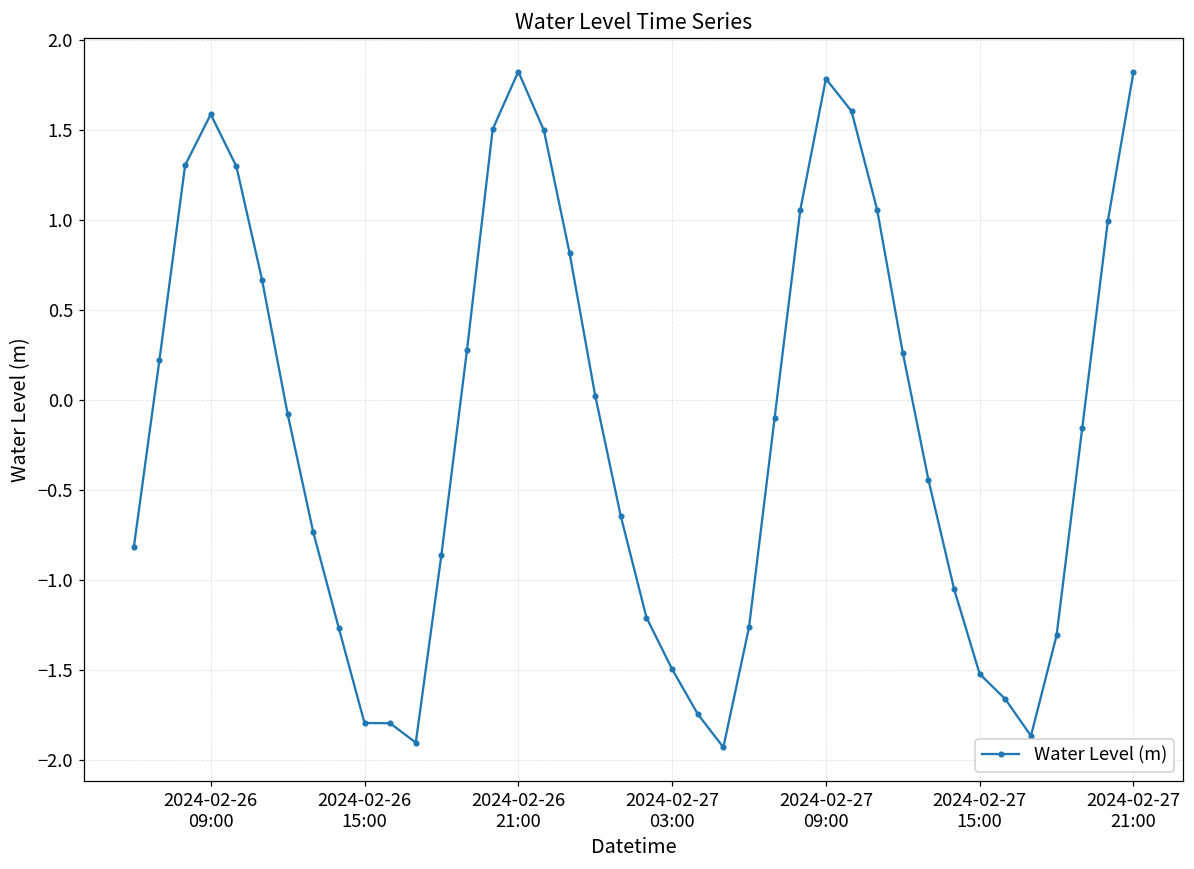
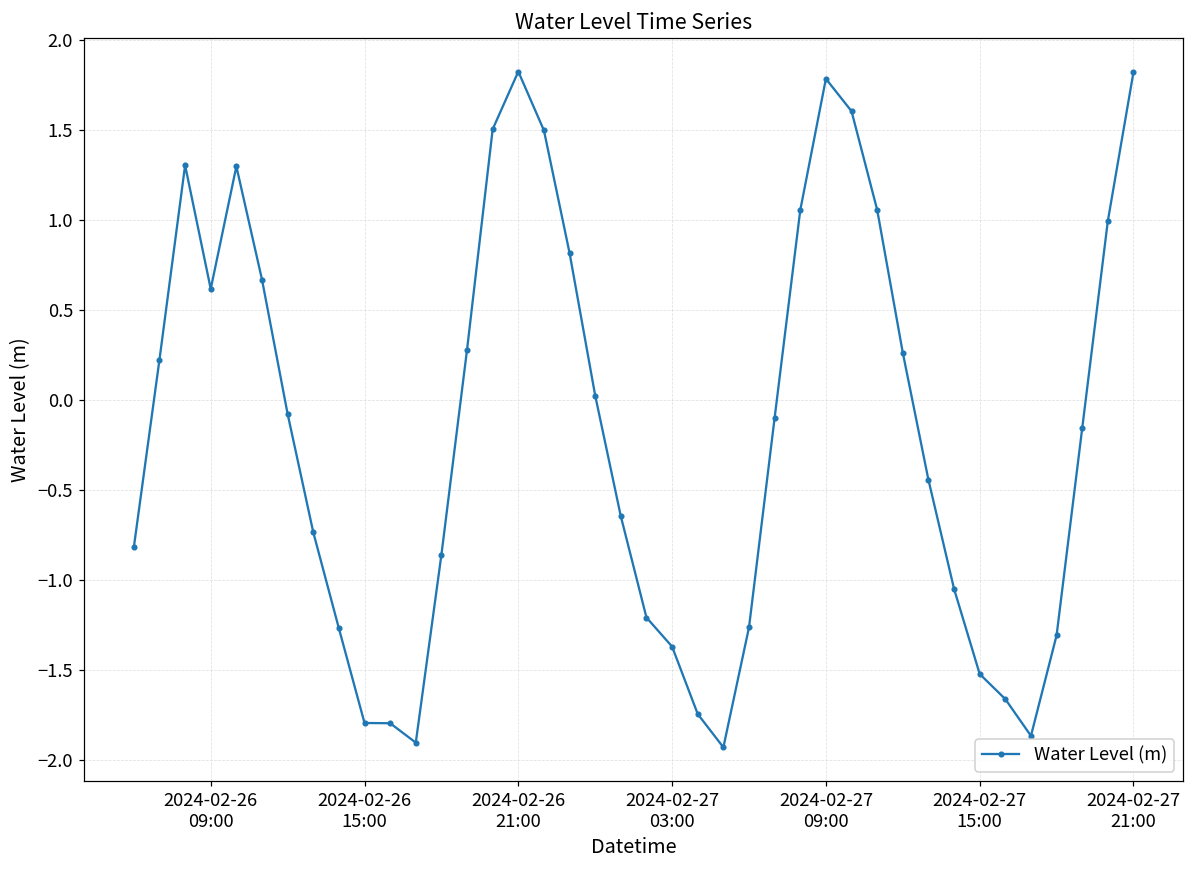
2024-02-26 09:00: 1.59 -> 0.62
2024-02-27 03:00: -1.50 -> -1.37
